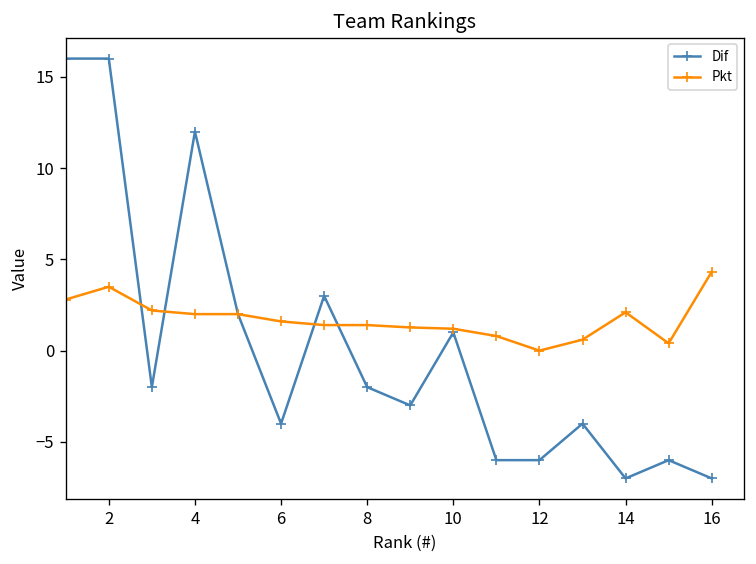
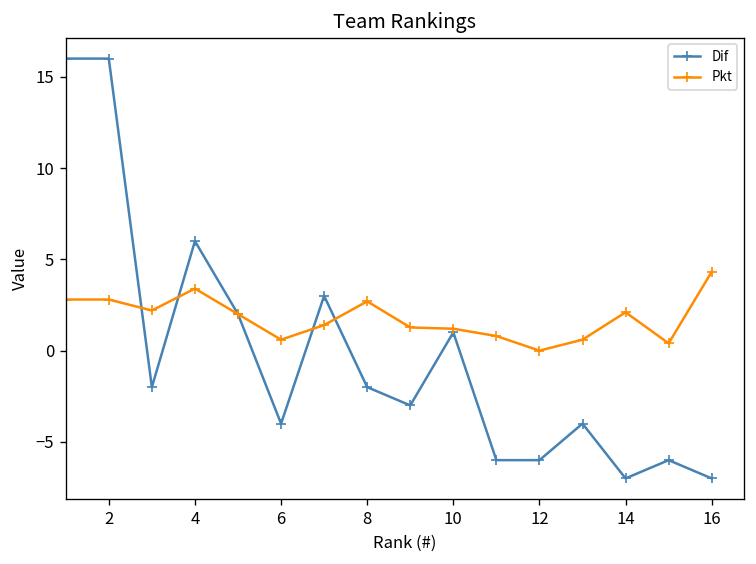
Pkt, 2: 3.5 -> 2.8
Dif, 4: 12 -> 6
Pkt, 4: 2.0 -> 3.4
Pkt, 6: 1.6 -> 0.6
Pkt, 8: 1.4 -> 2.7
